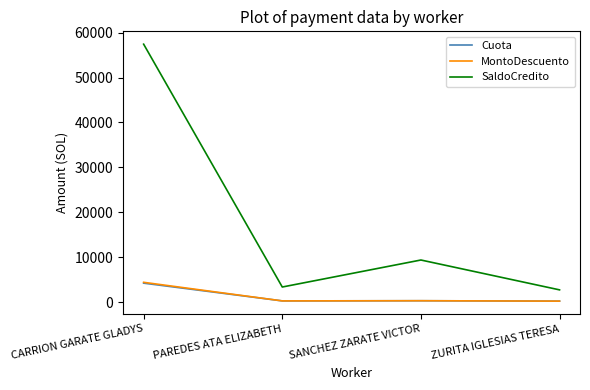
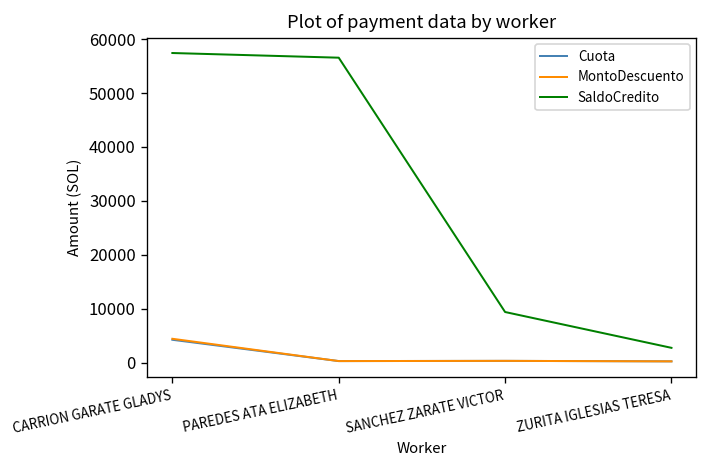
SaldoCredito, PAREDES ATA ELIZABETH: 3000 -> 57000
